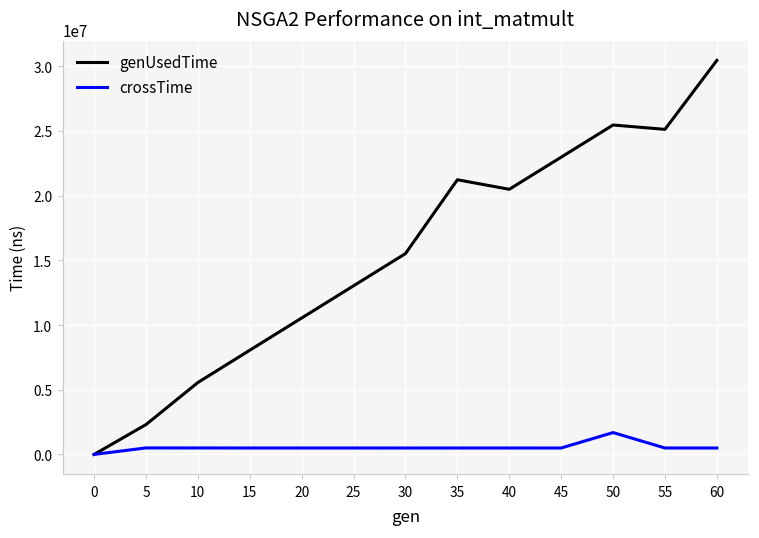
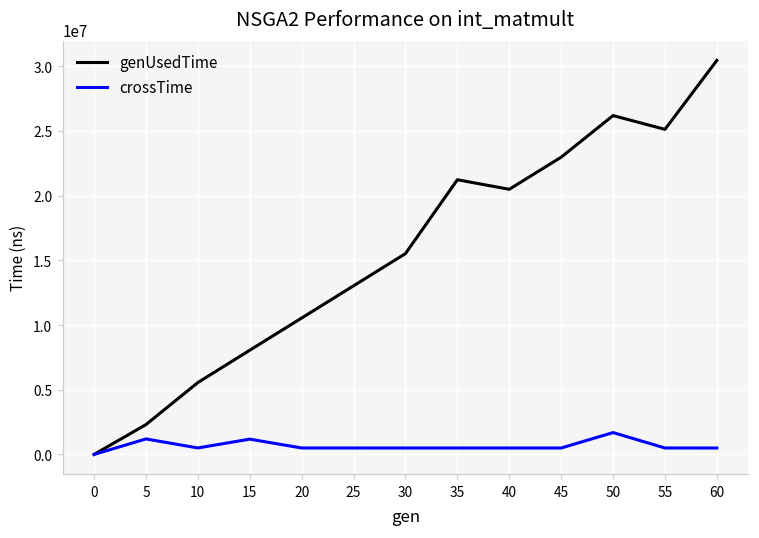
crossTime, 5: 500000 -> 1200000
crossTime, 15: 500000 -> 1200000
genUsedTime, 50: 25500000 -> 26200000
